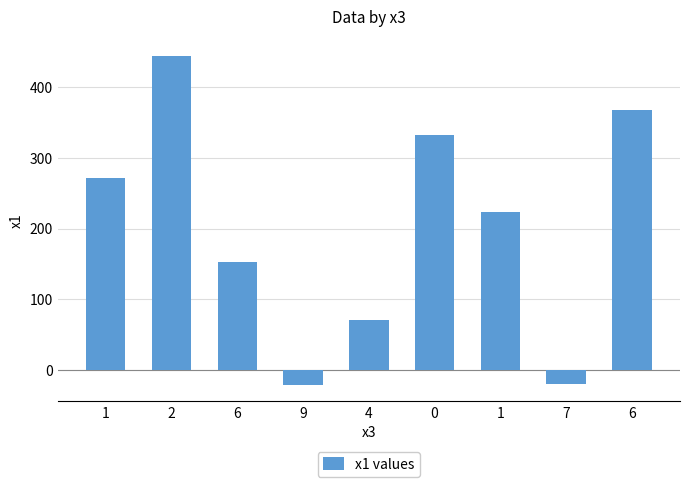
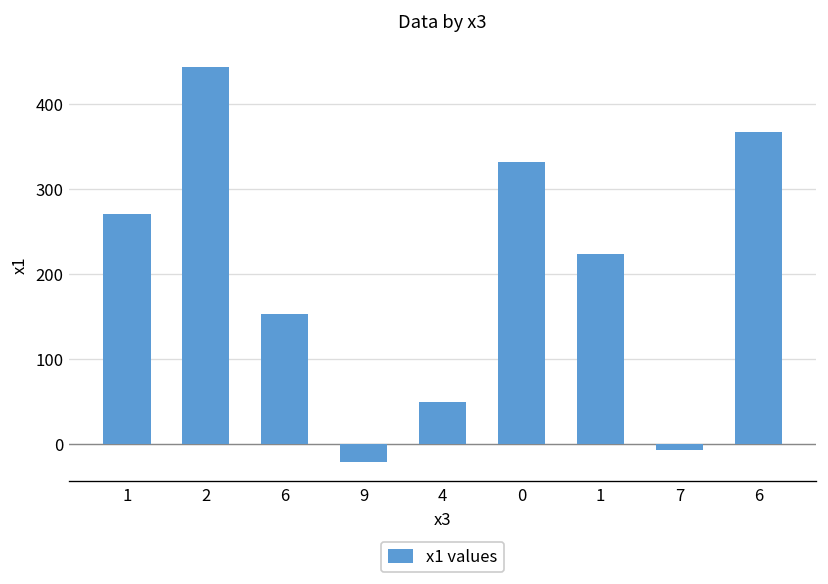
4: 70 -> 50
7: -20 -> -10
